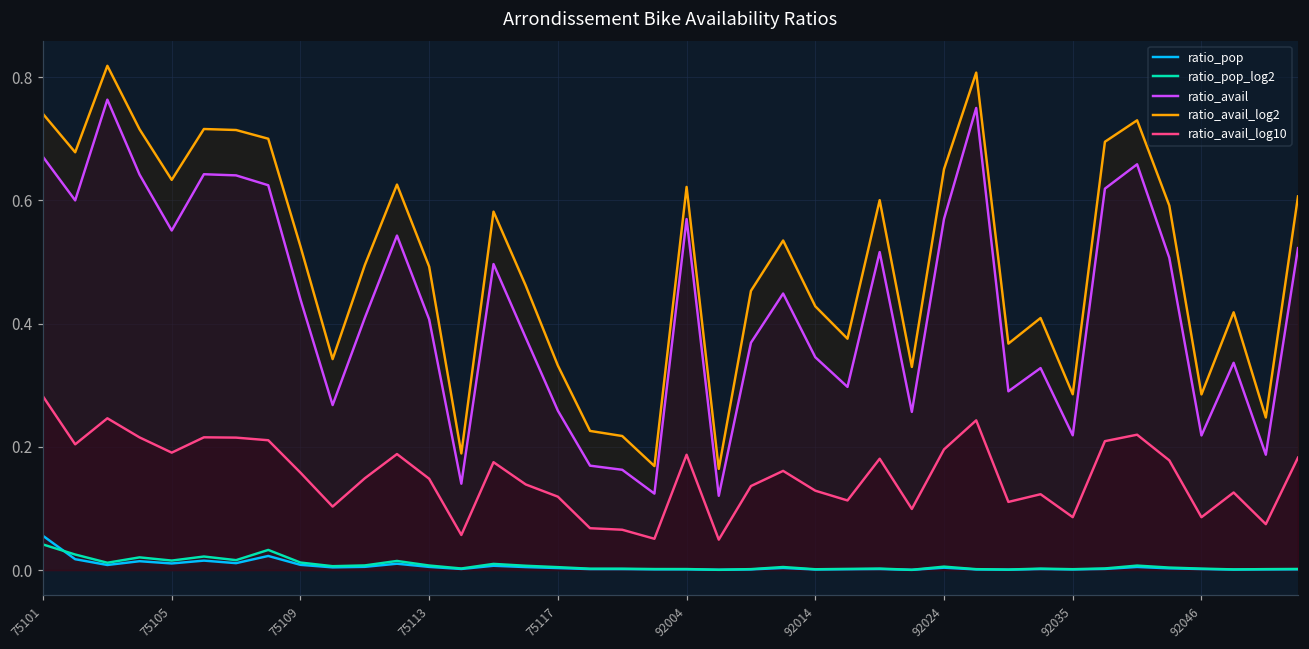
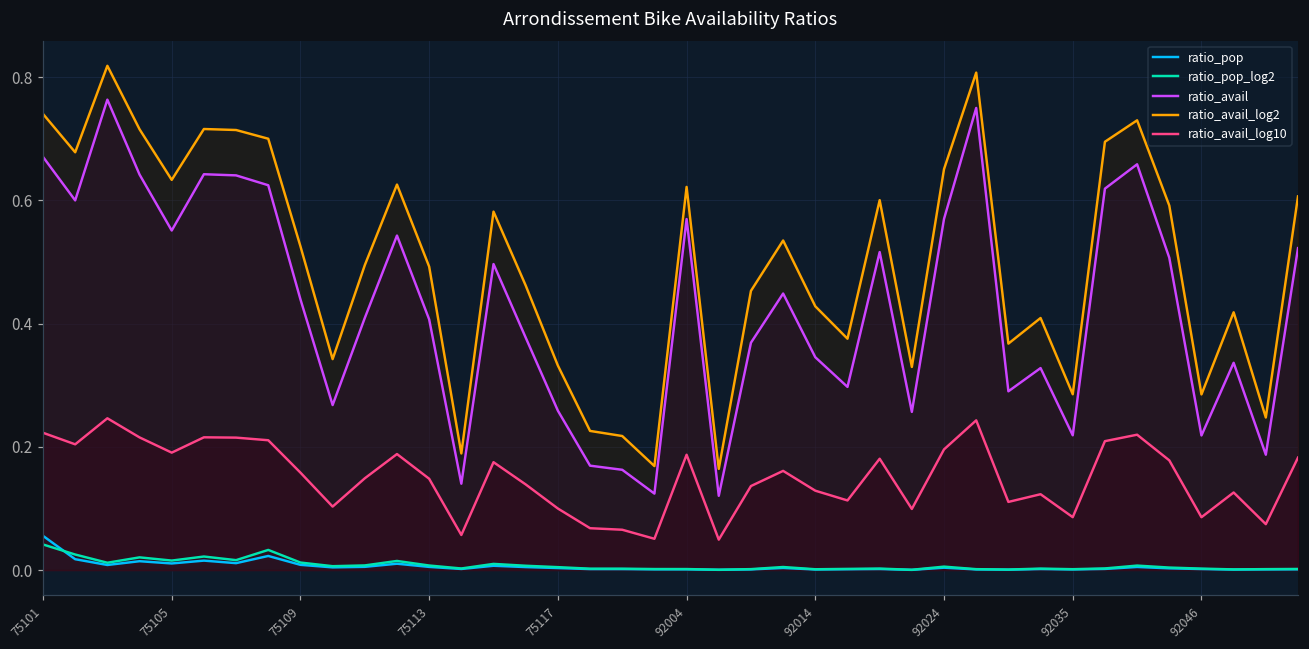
ratio_avail_log10, 75101: 0.28 -> 0.22
ratio_avail_log10, 75117: 0.12 -> 0.10
